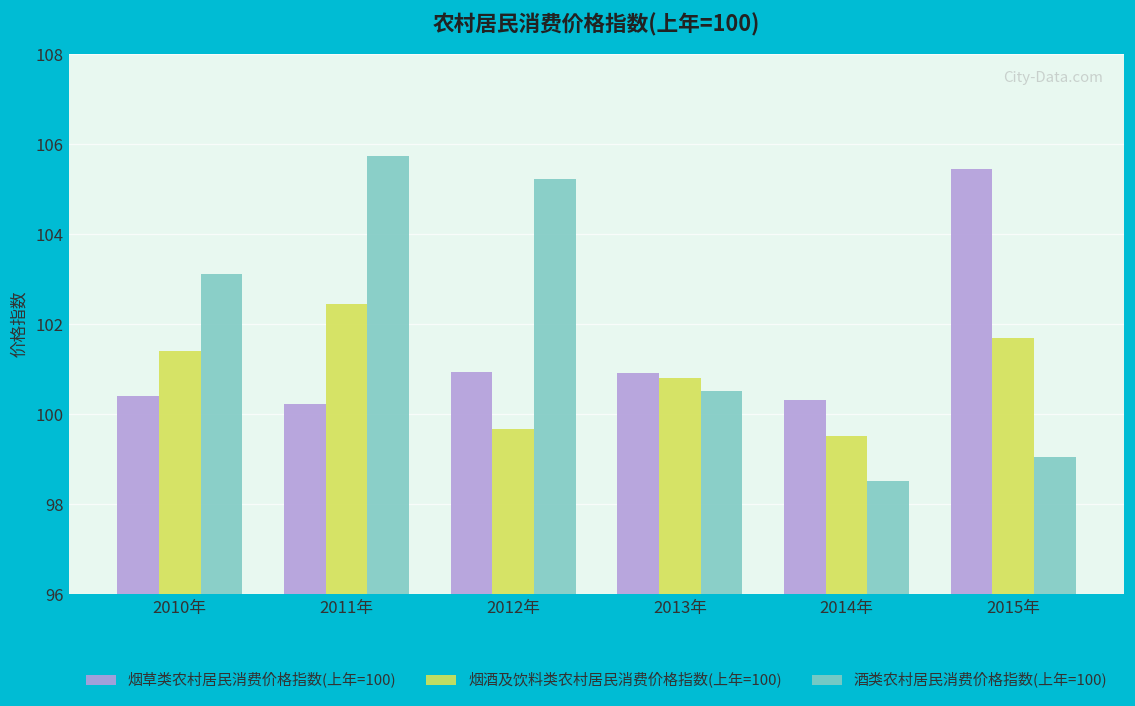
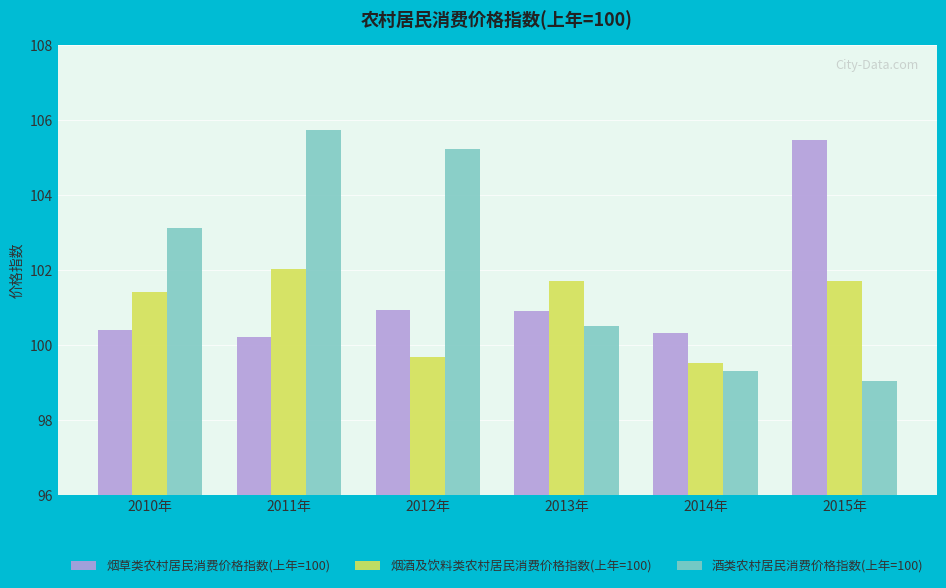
烟酒及饮料类农村居民消费价格指数(上年=100), 2011年: 102.4 -> 102.0
烟酒及饮料类农村居民消费价格指数(上年=100), 2013年: 100.8 -> 101.7
酒类农村居民消费价格指数(上年=100), 2014年: 98.5 -> 99.3
